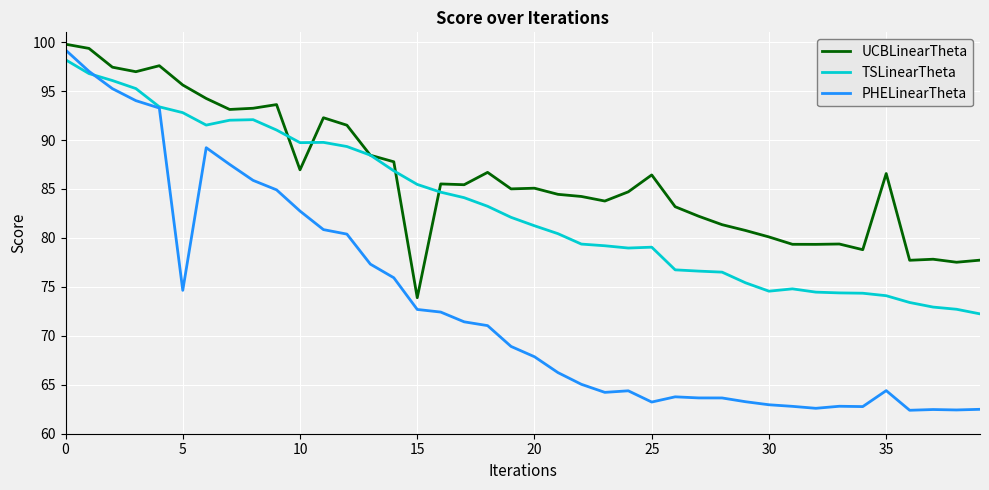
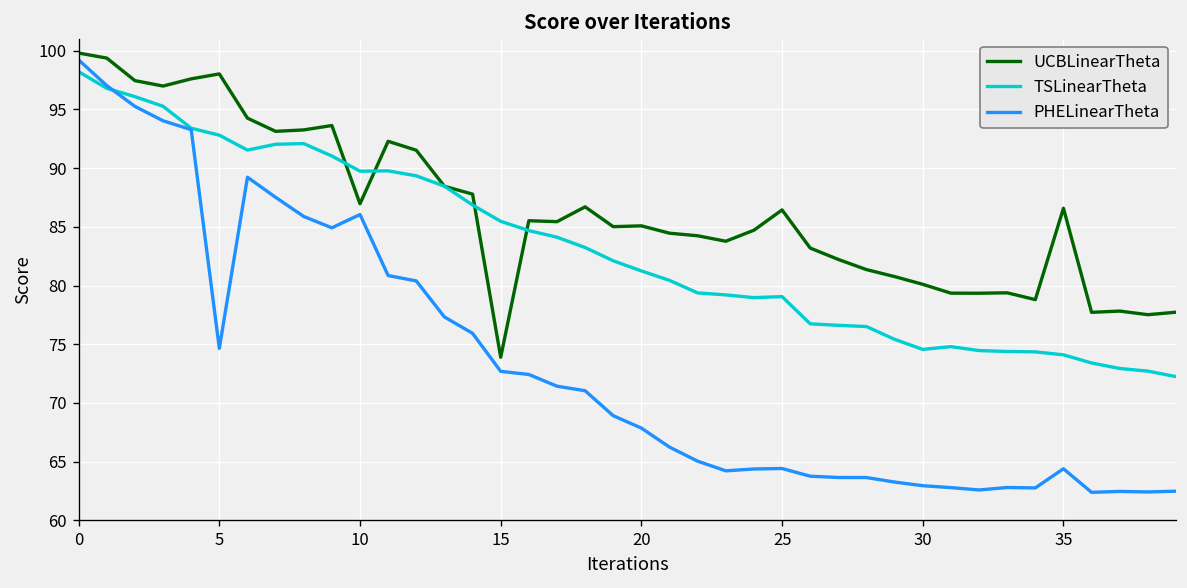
UCBLinearTheta, 5: 96 -> 98
PHELinearTheta, 10: 83 -> 86
PHELinearTheta, 25: 63 -> 64
